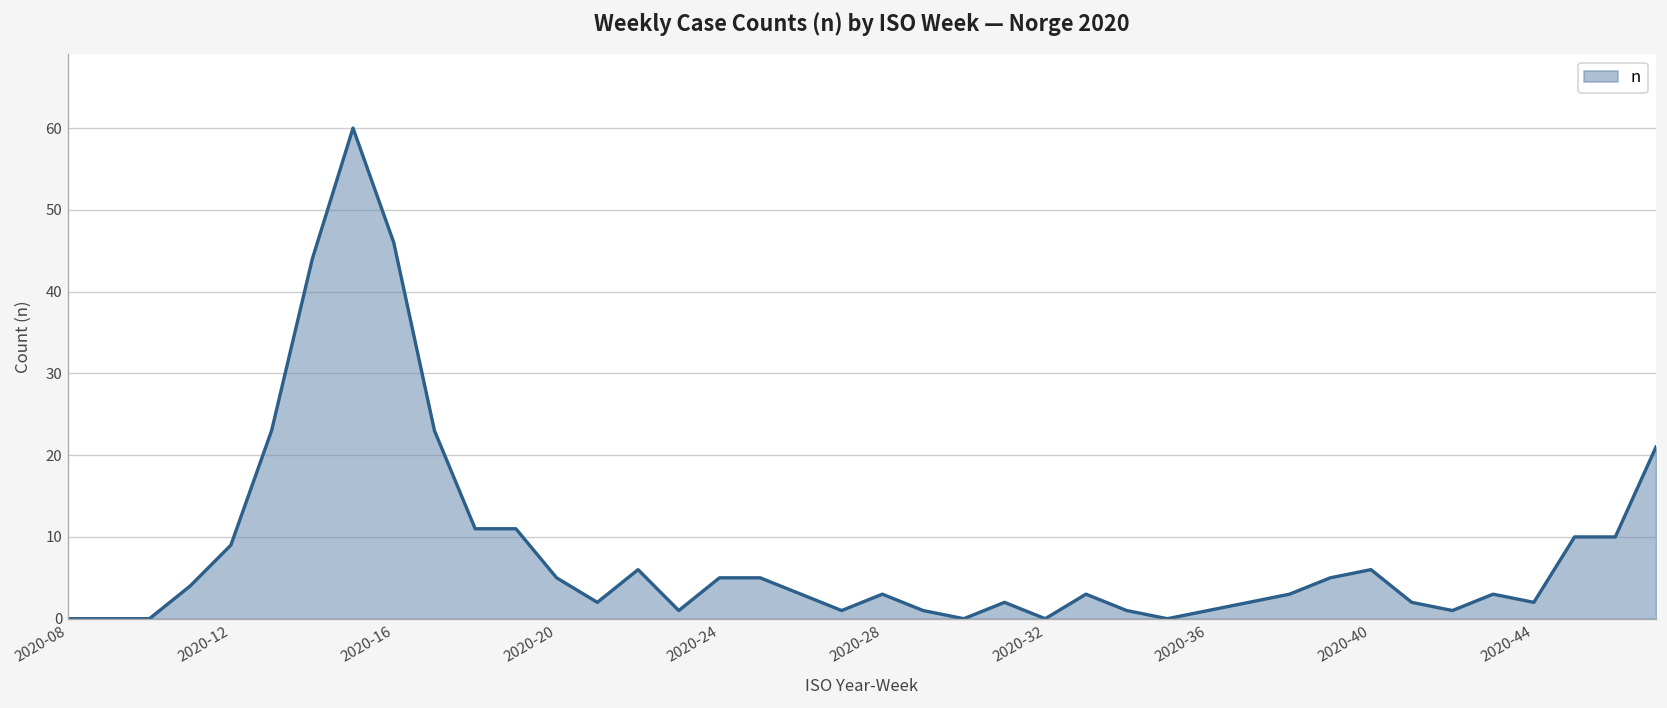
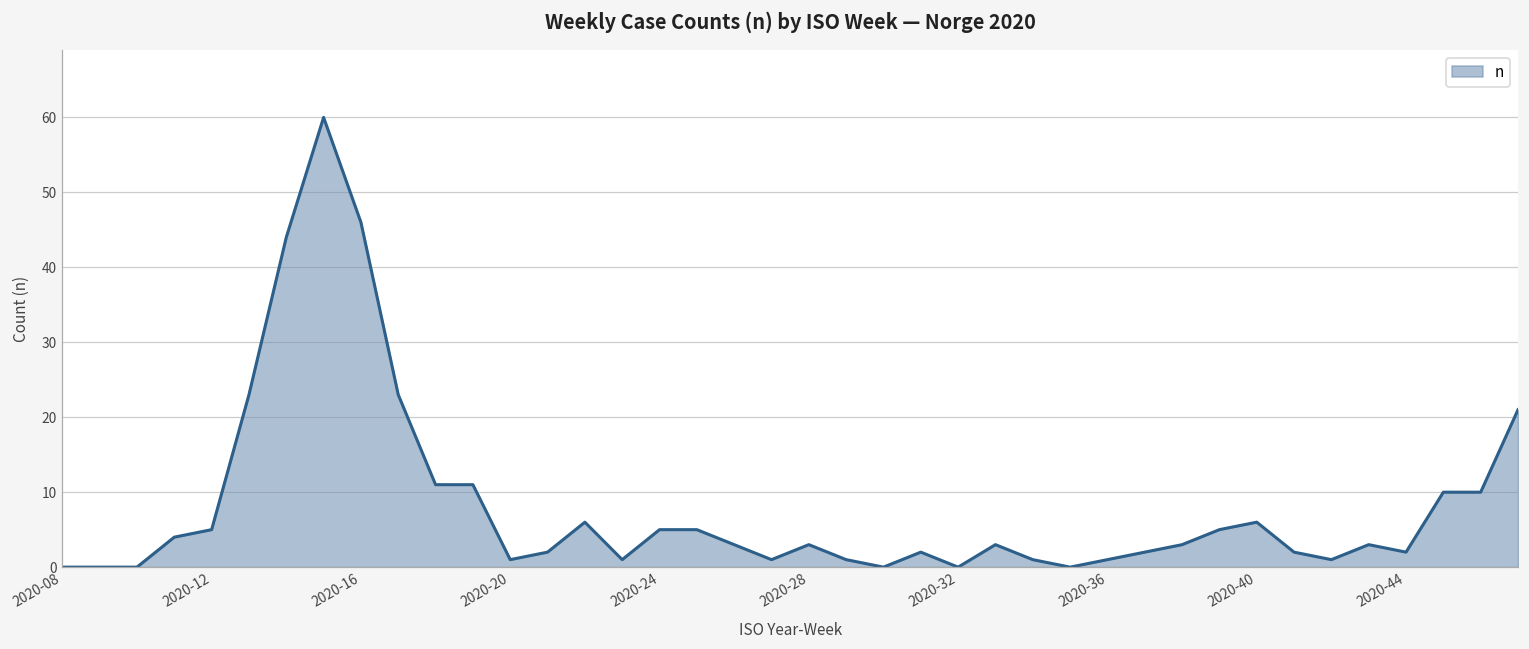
2020-12: 9 -> 5
2020-20: 5 -> 1
